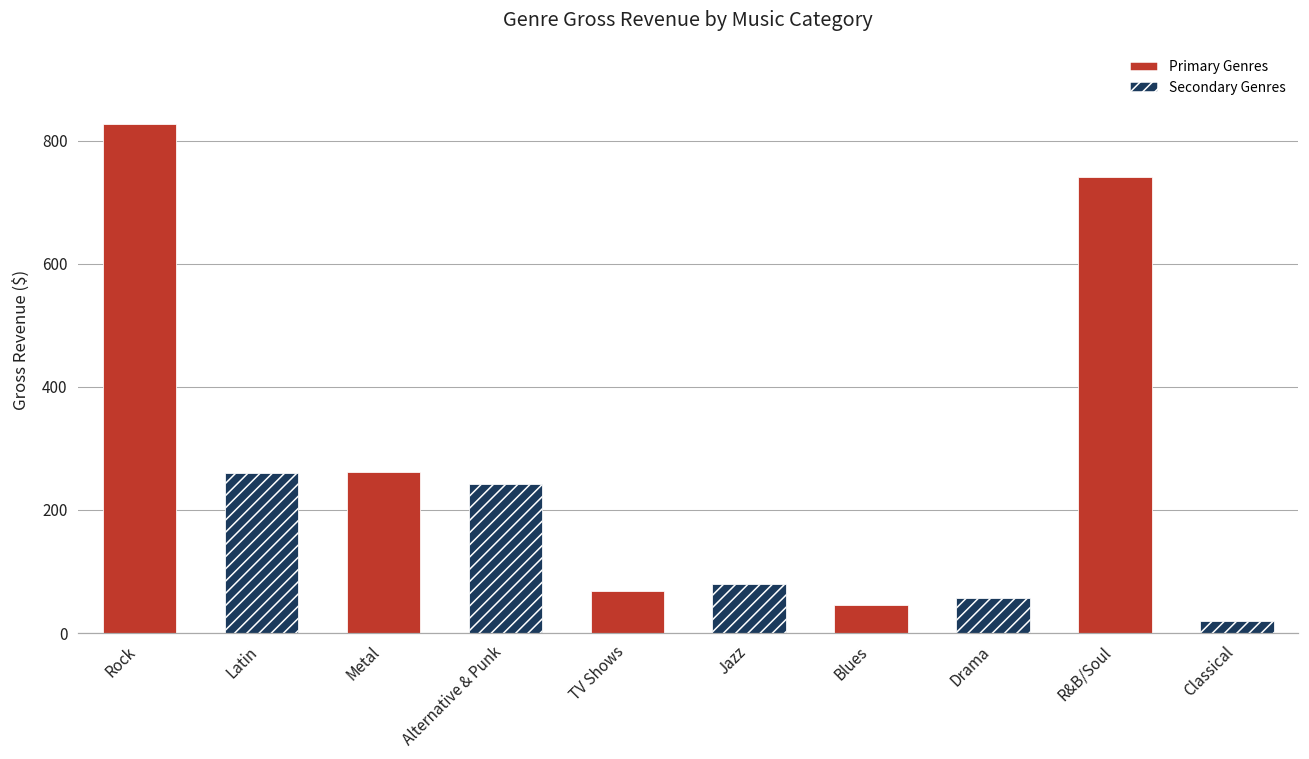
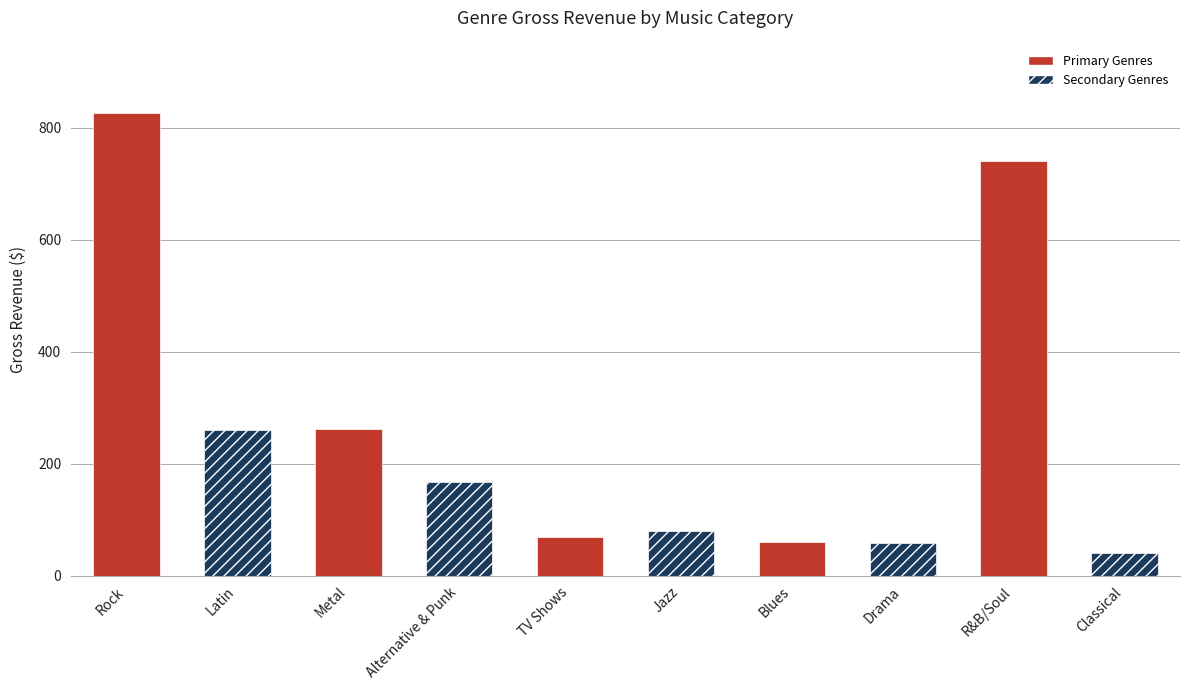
Alternative & Punk: 240 -> 170
Blues: 40 -> 60
Classical: 20 -> 40
